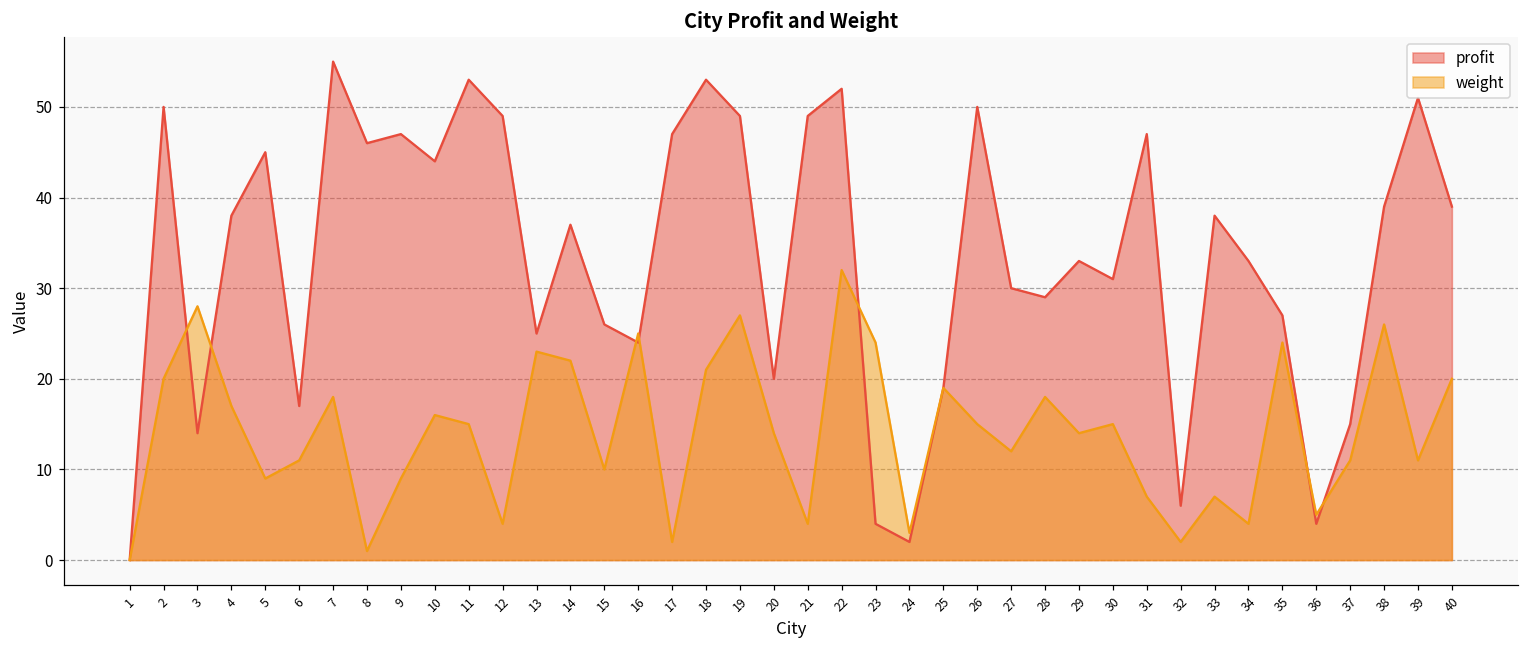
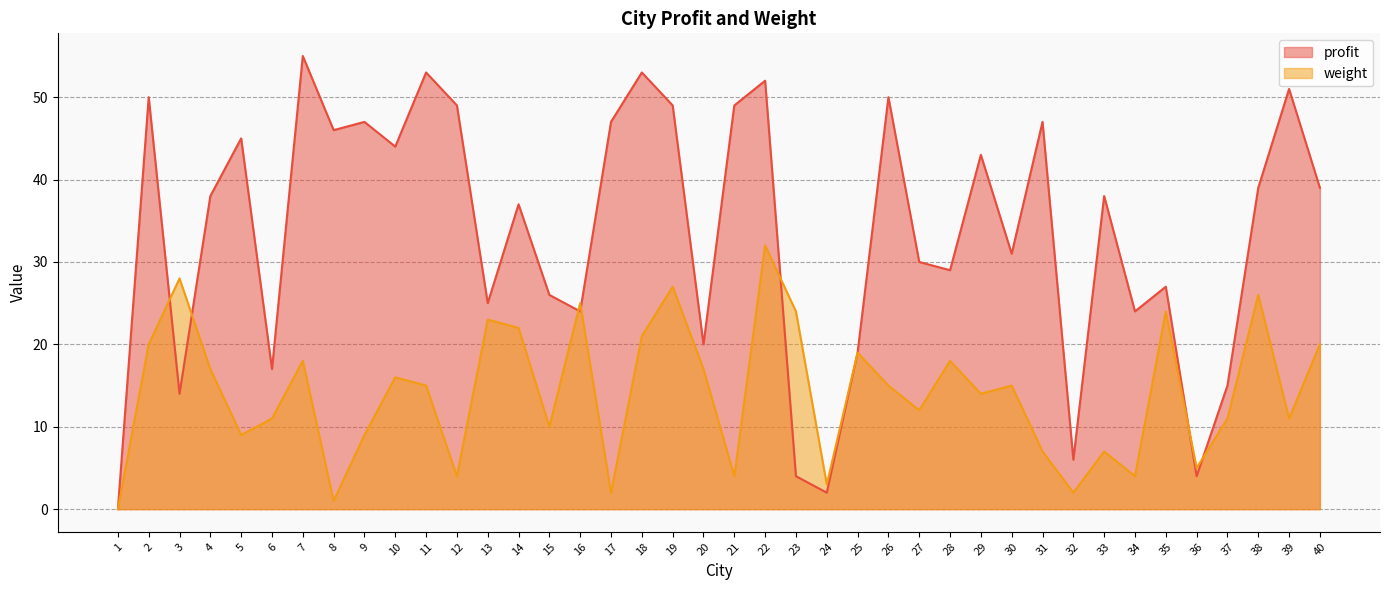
weight, 20: 14 -> 17
profit, 29: 33 -> 43
profit, 34: 33 -> 24
